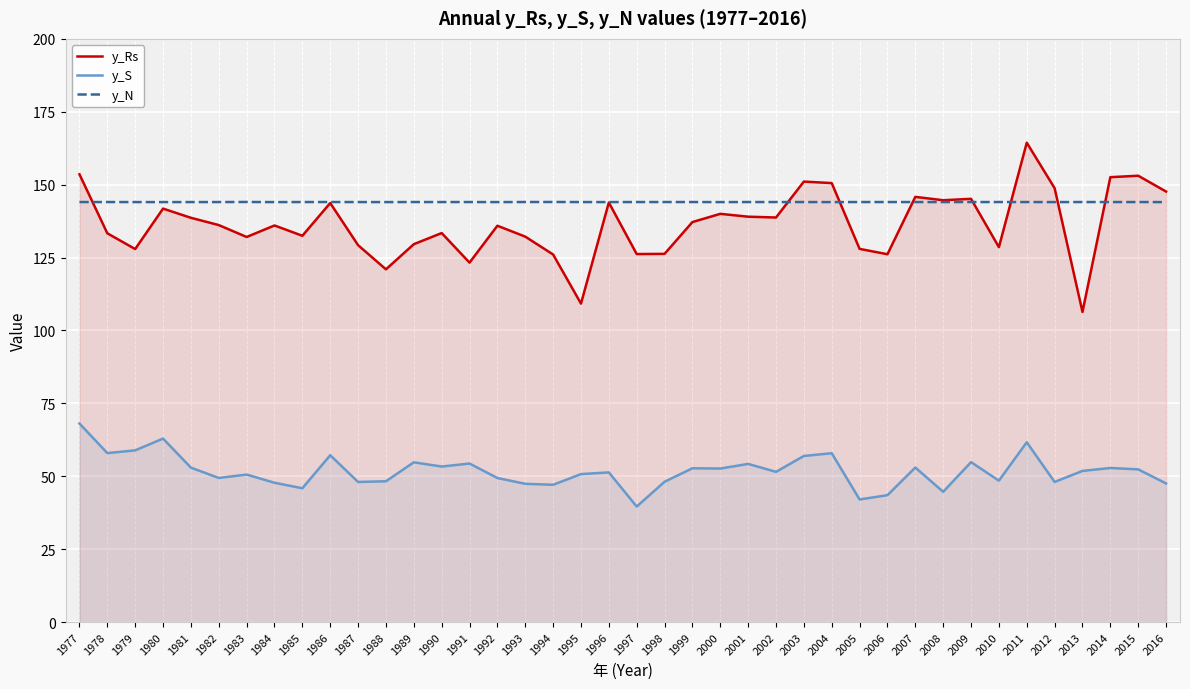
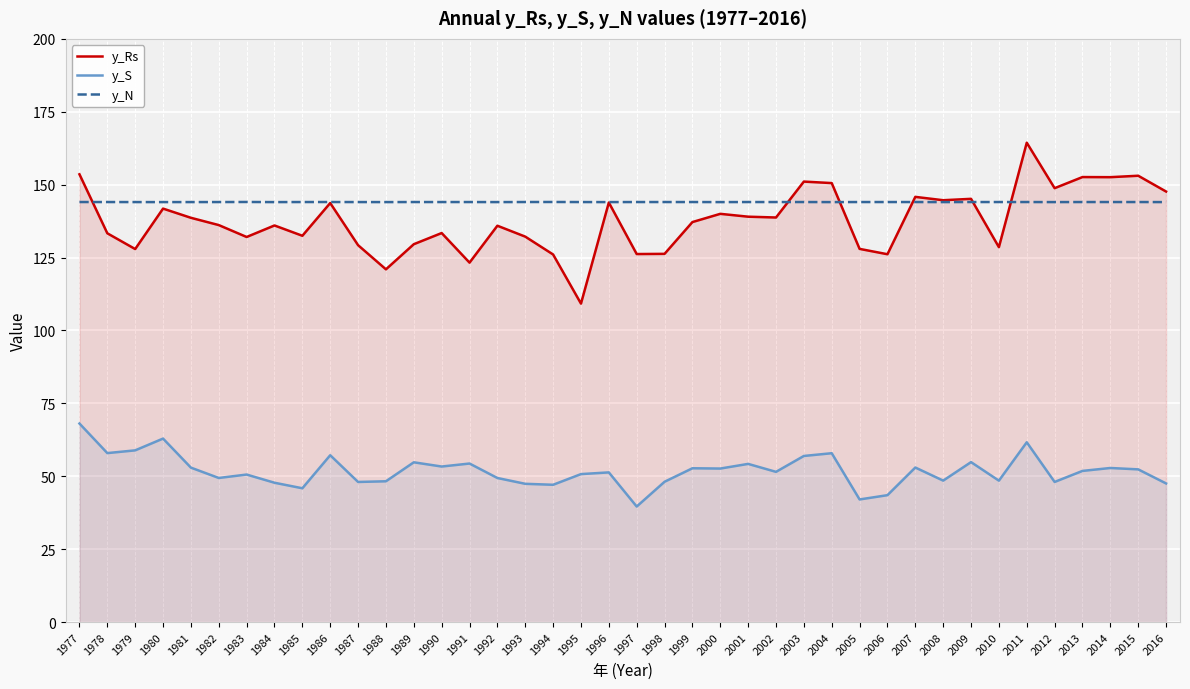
y_S, 2008: 45 -> 49
y_Rs, 2013: 106 -> 153
